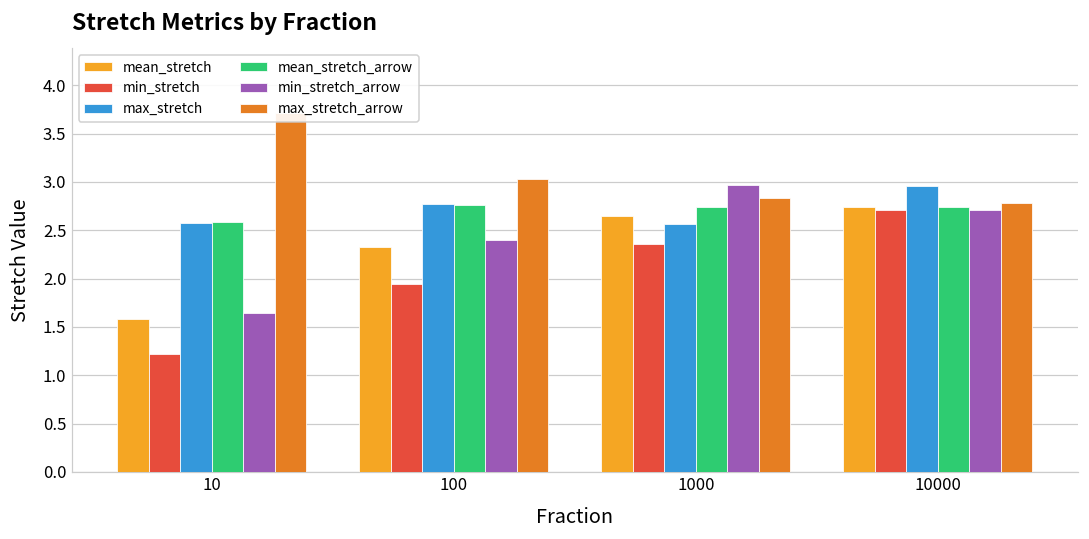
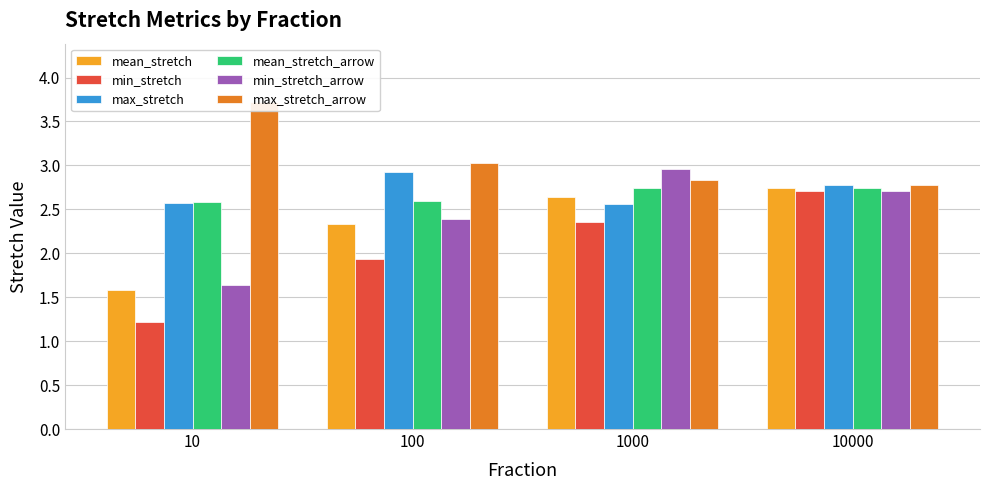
max_stretch, 100: 2.8 -> 2.9
mean_stretch_arrow, 100: 2.8 -> 2.6
max_stretch, 10000: 3.0 -> 2.8
